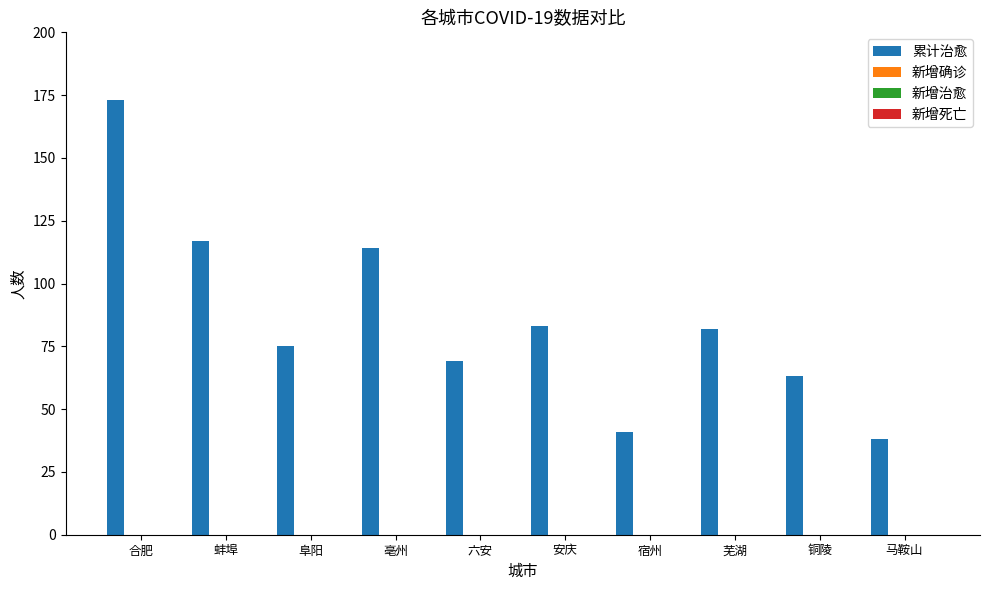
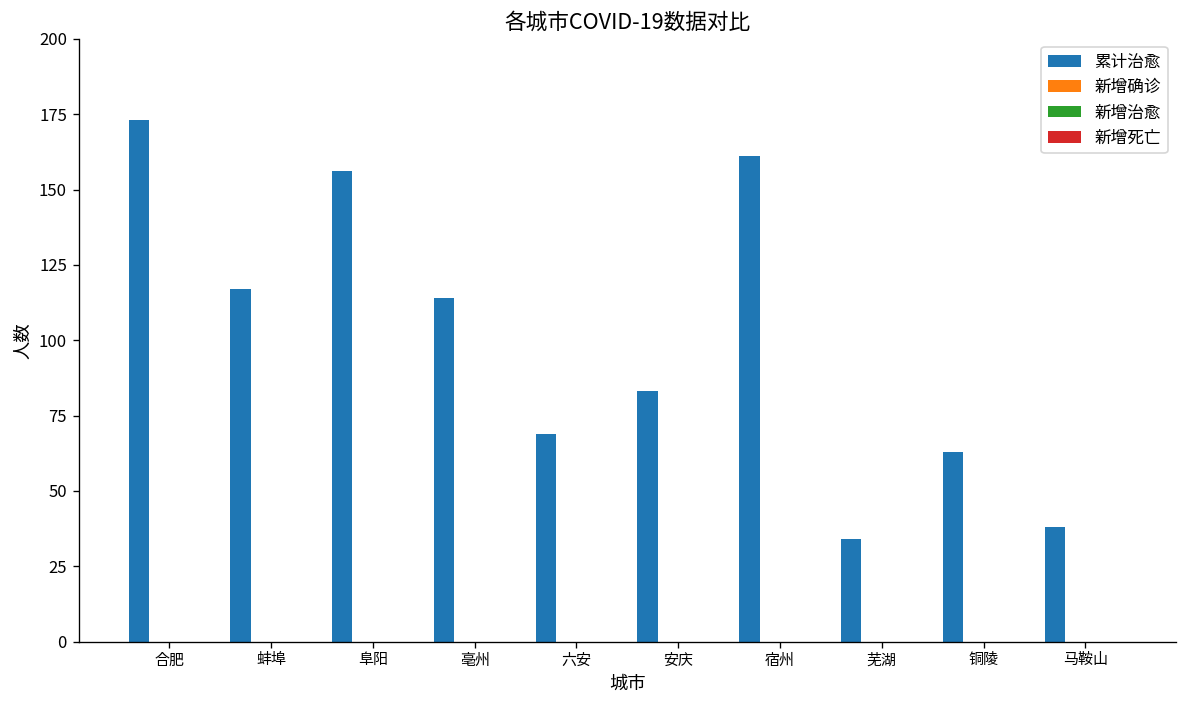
累计治愈, 阜阳: 75 -> 156
累计治愈, 宿州: 41 -> 161
累计治愈, 芜湖: 82 -> 34
